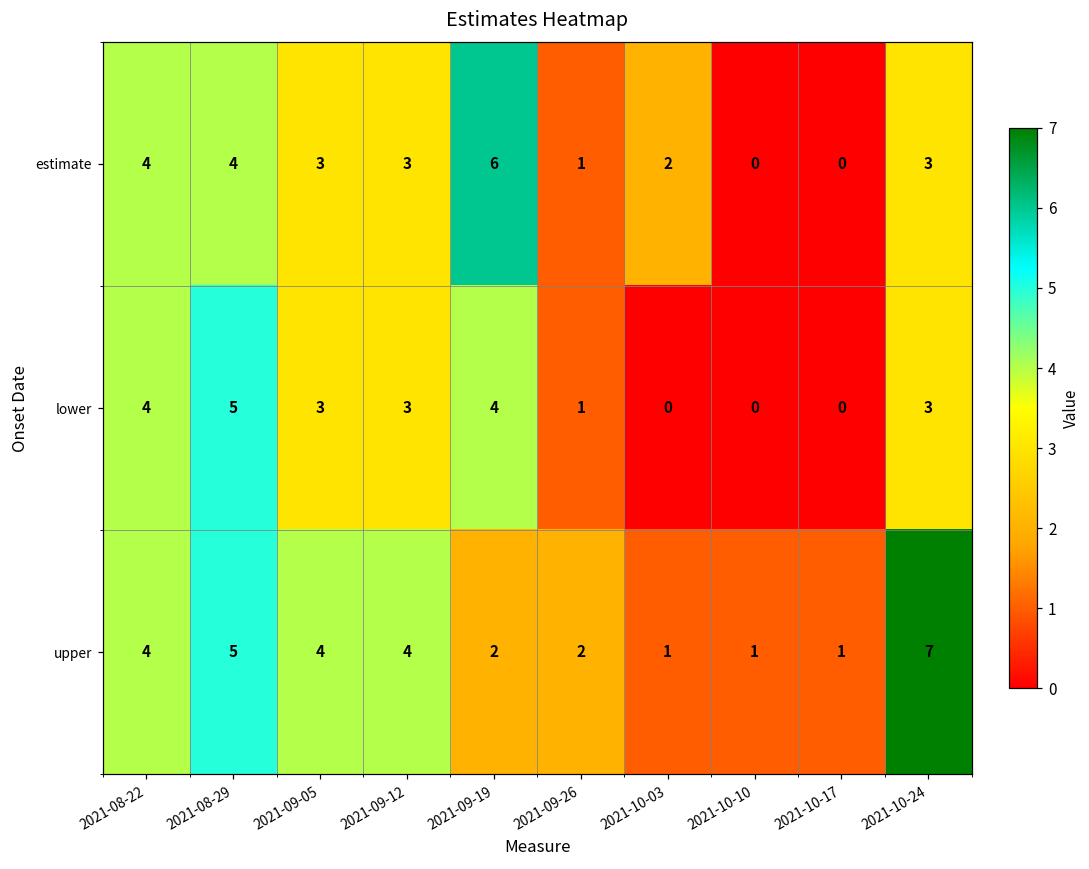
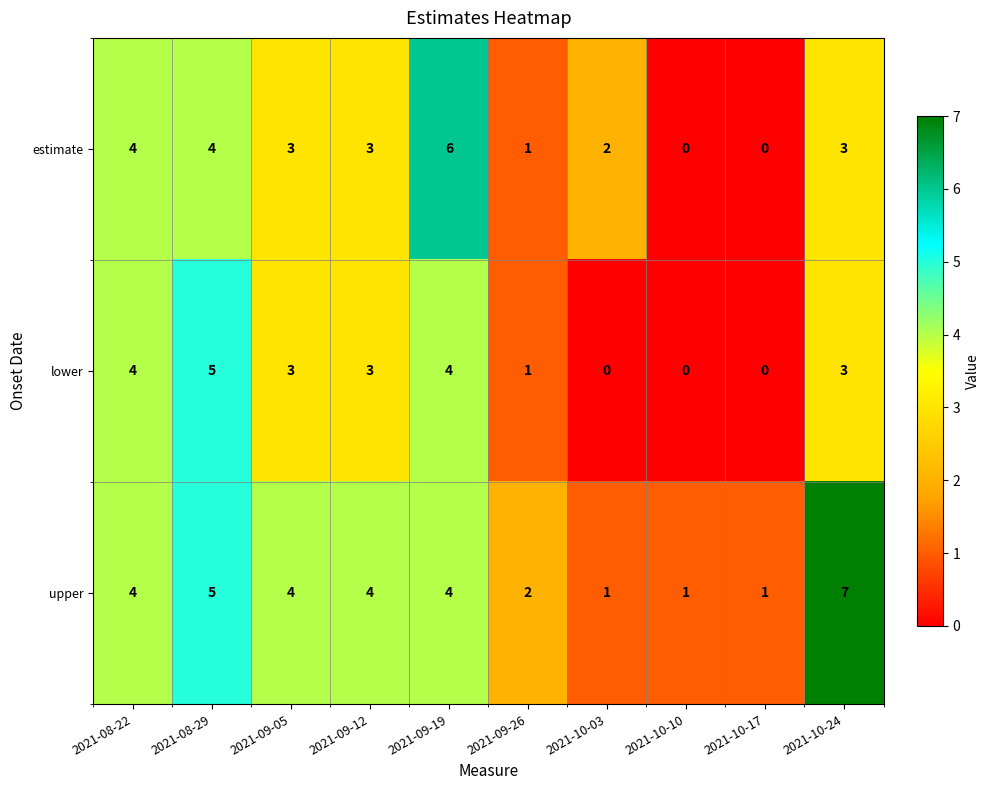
upper, 2021-09-19: 2 -> 4
